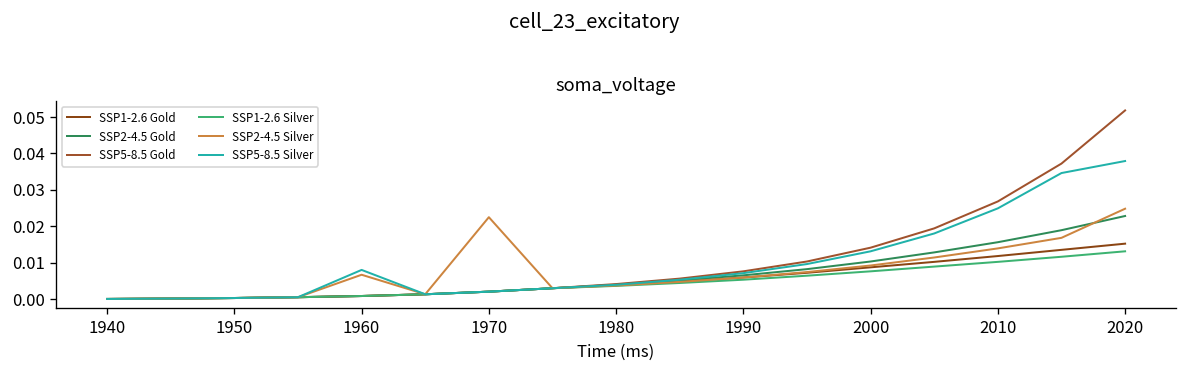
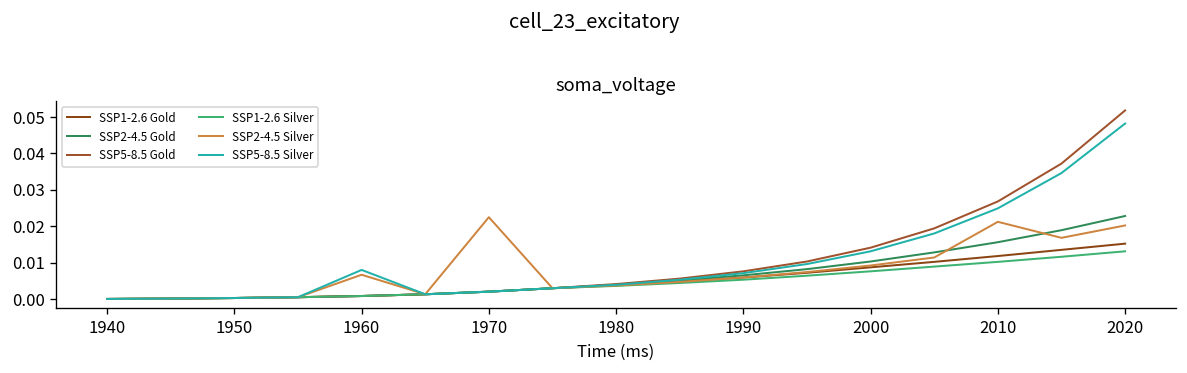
SSP2-4.5 Silver, 2010: 0.014 -> 0.021
SSP2-4.5 Silver, 2020: 0.025 -> 0.020
SSP5-8.5 Silver, 2020: 0.038 -> 0.048
